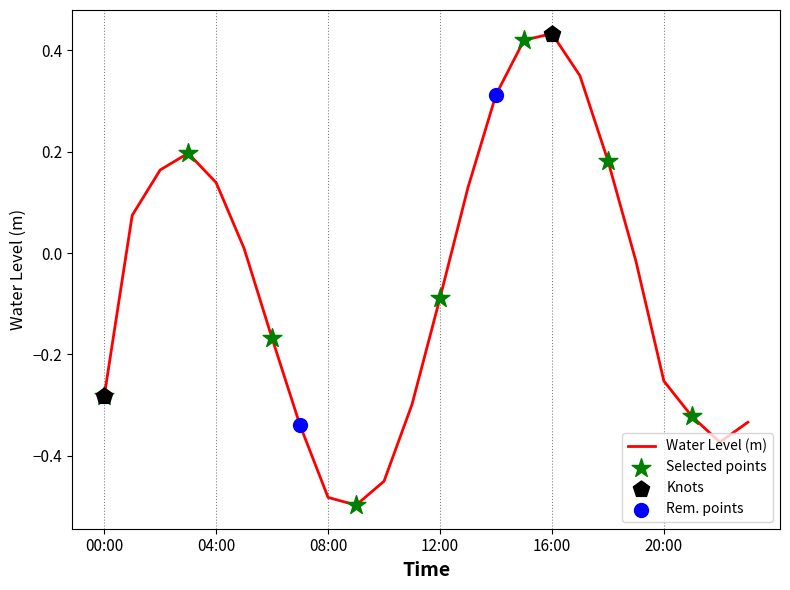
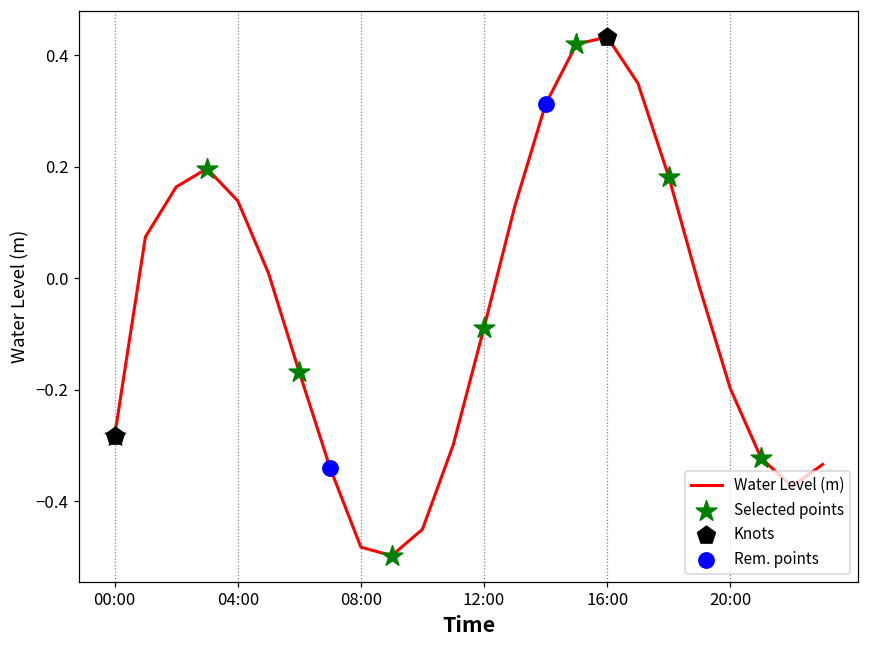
Water Level (m), 20:00: -0.25 -> -0.20
